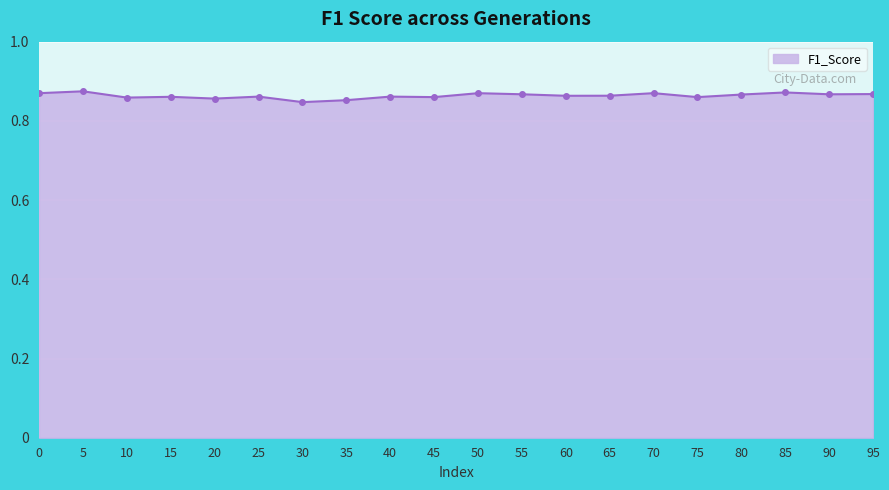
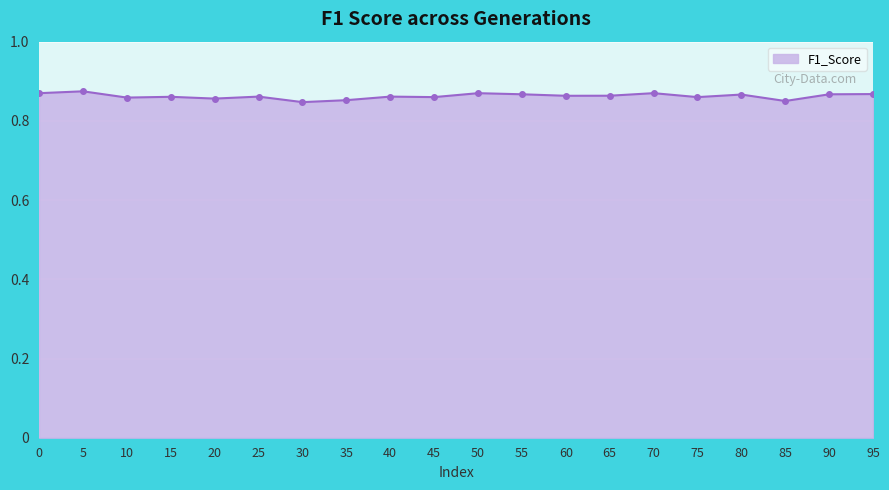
85: 0.87 -> 0.85
